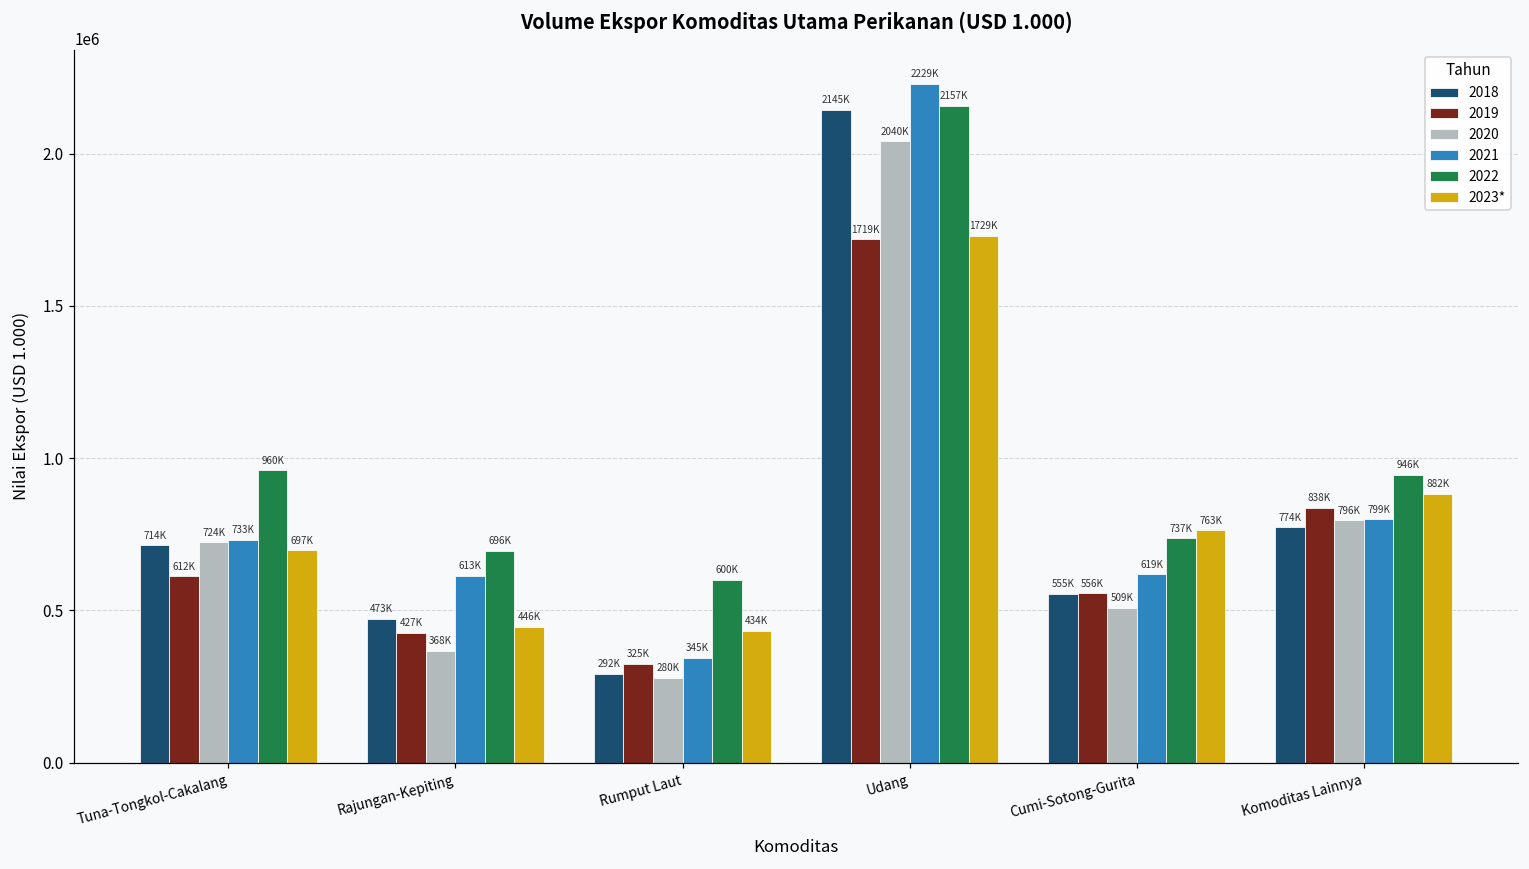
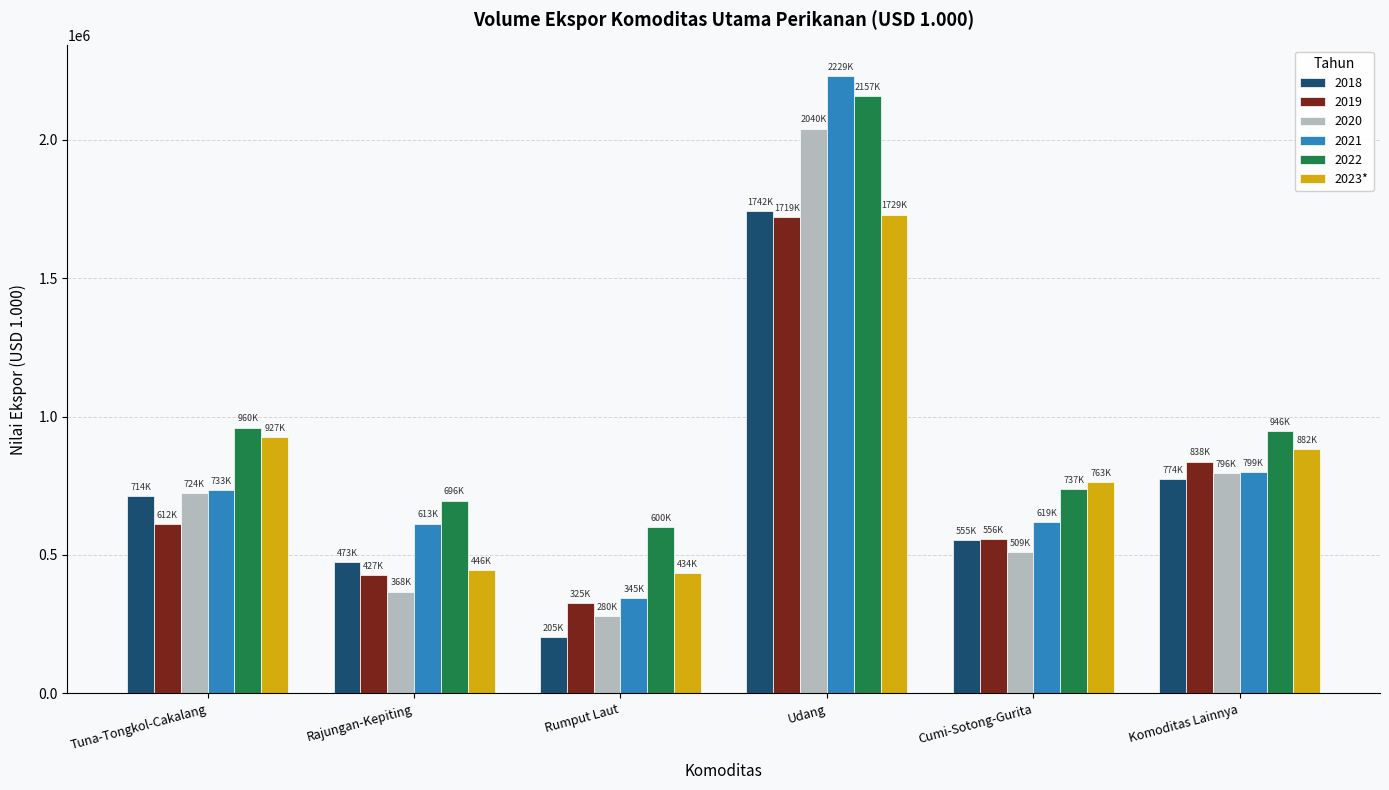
2023*, Tuna-Tongkol-Cakalang: 697K -> 927K
2018, Rumput Laut: 292K -> 205K
2018, Udang: 2145K -> 1742K
